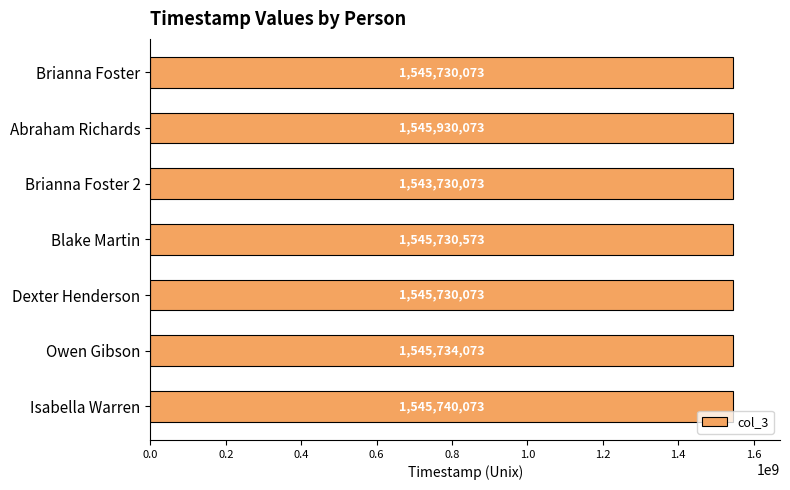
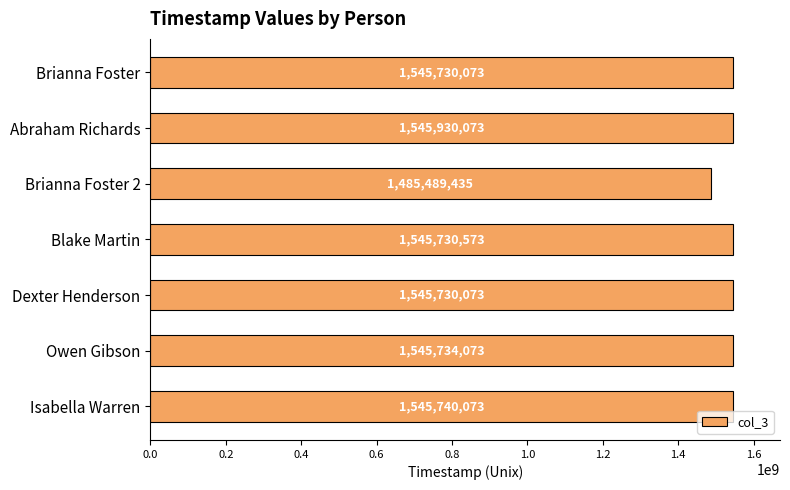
Brianna Foster 2: 1,543,730,073 -> 1,485,489,435
